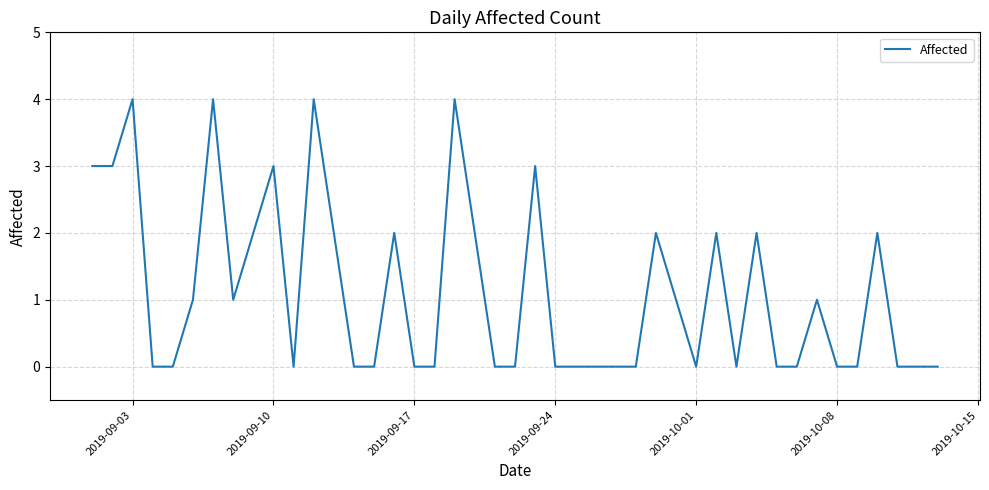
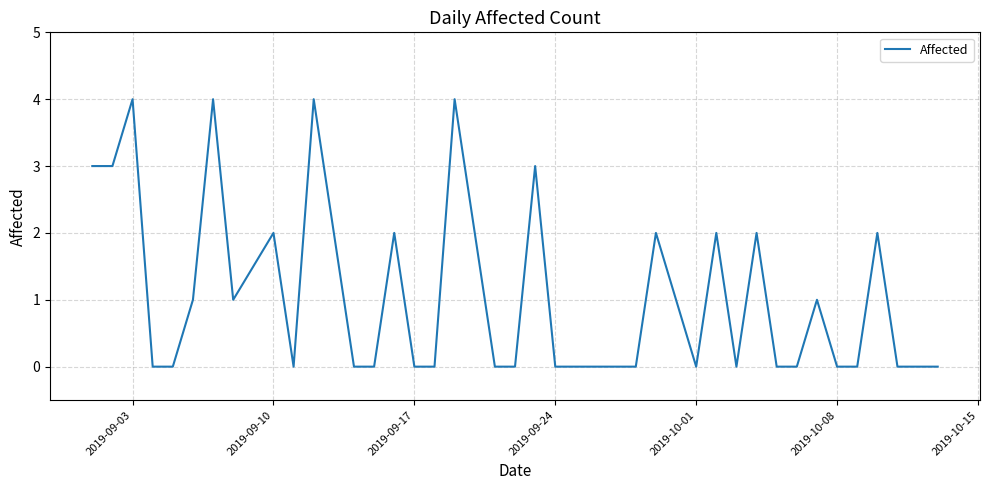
2019-09-10: 3 -> 2
